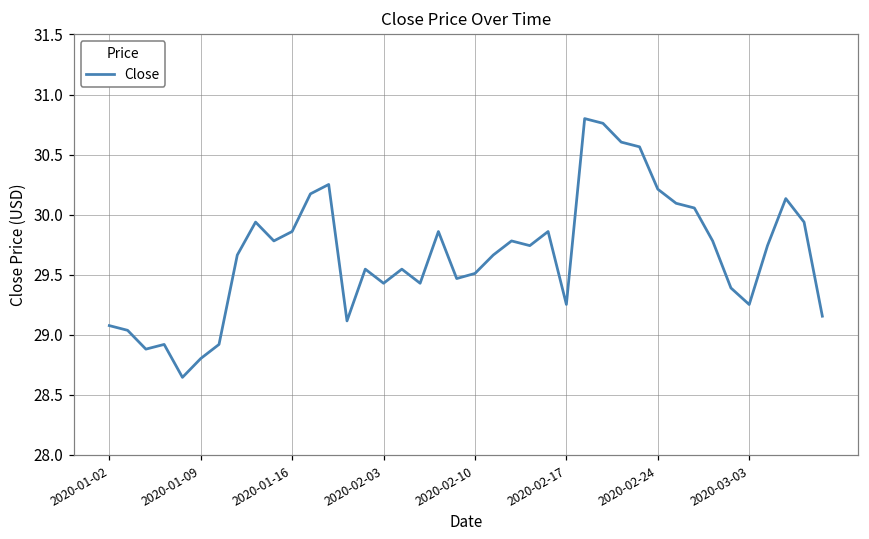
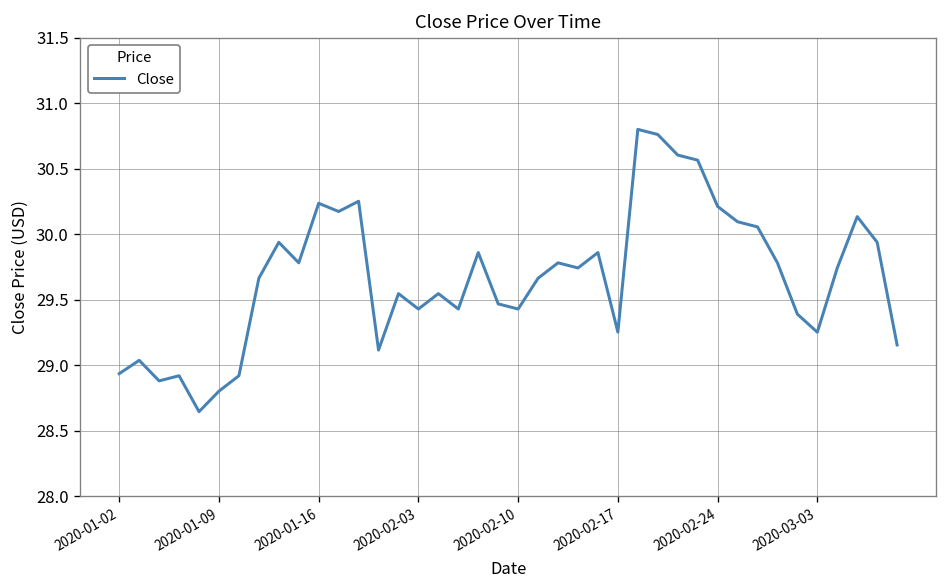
2020-01-02: 29.08 -> 28.93
2020-01-16: 29.86 -> 30.24
2020-02-10: 29.51 -> 29.43
